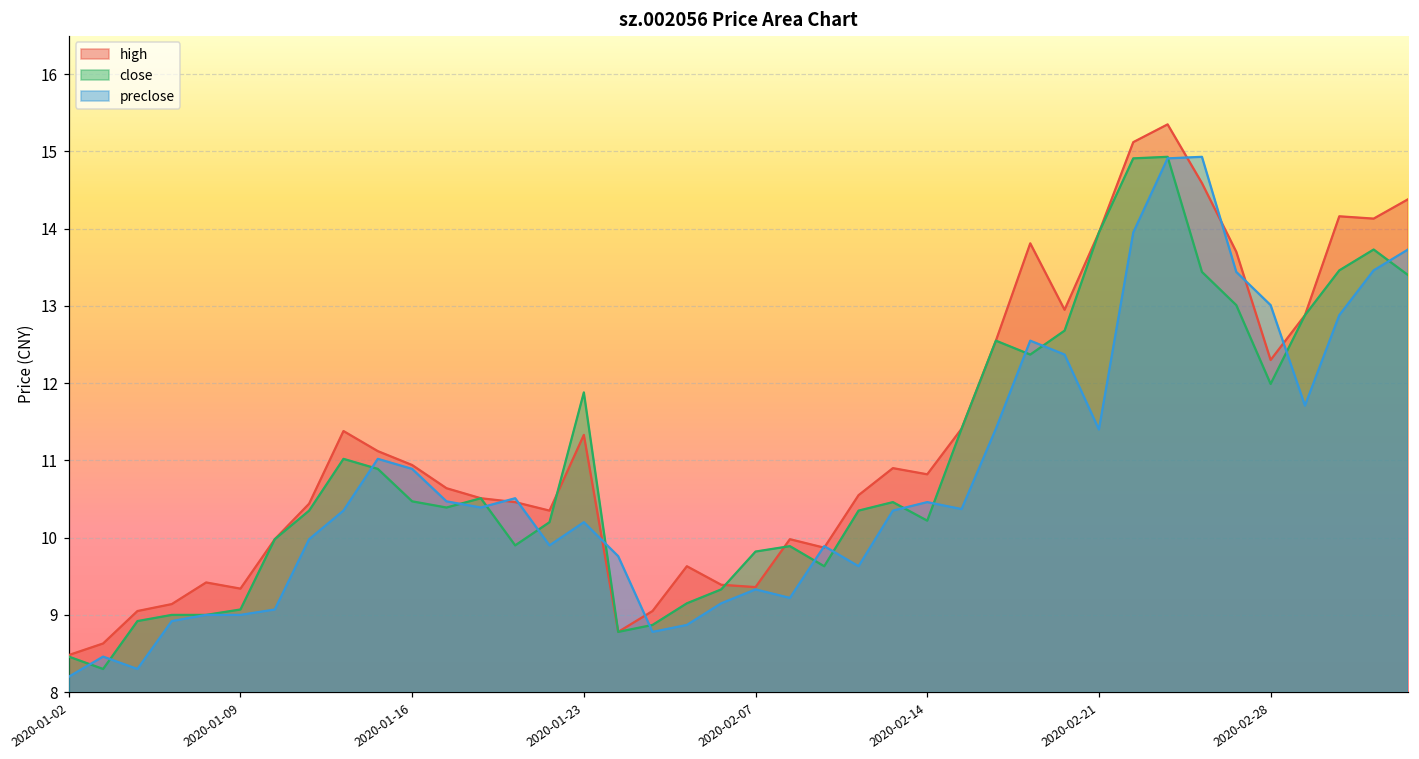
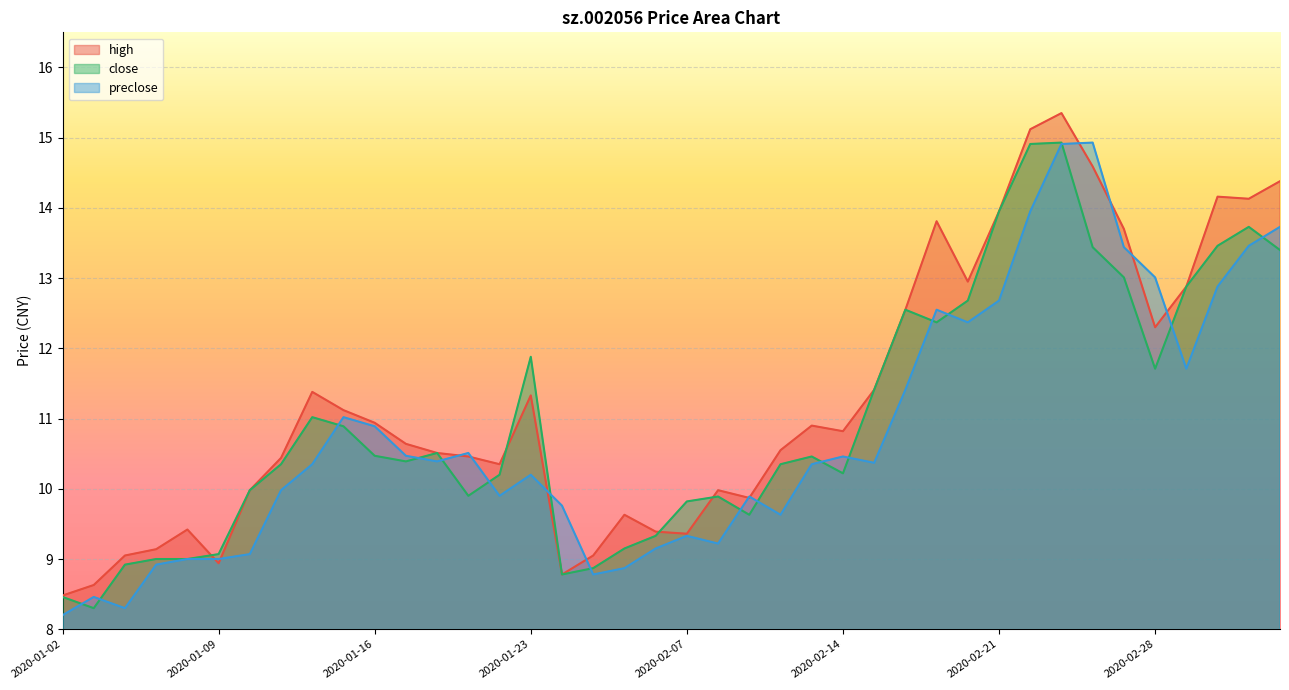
high, 2020-01-09: 9.3 -> 8.9
preclose, 2020-02-21: 11.4 -> 12.7
close, 2020-02-28: 12.0 -> 11.7
